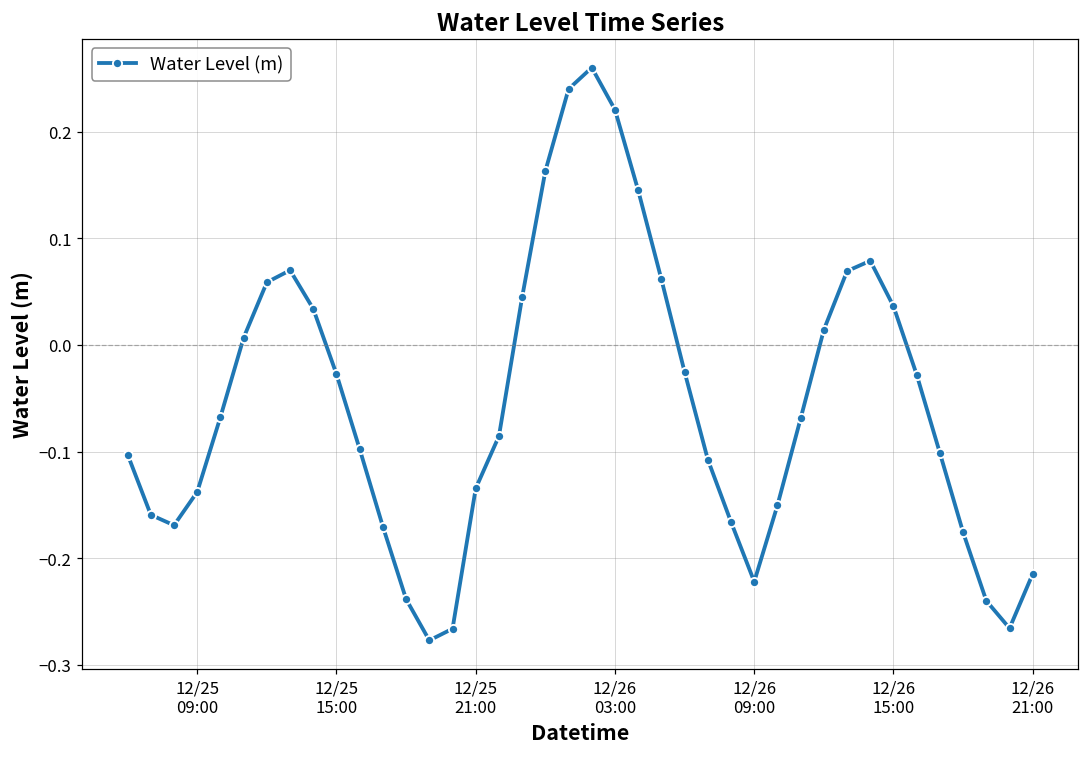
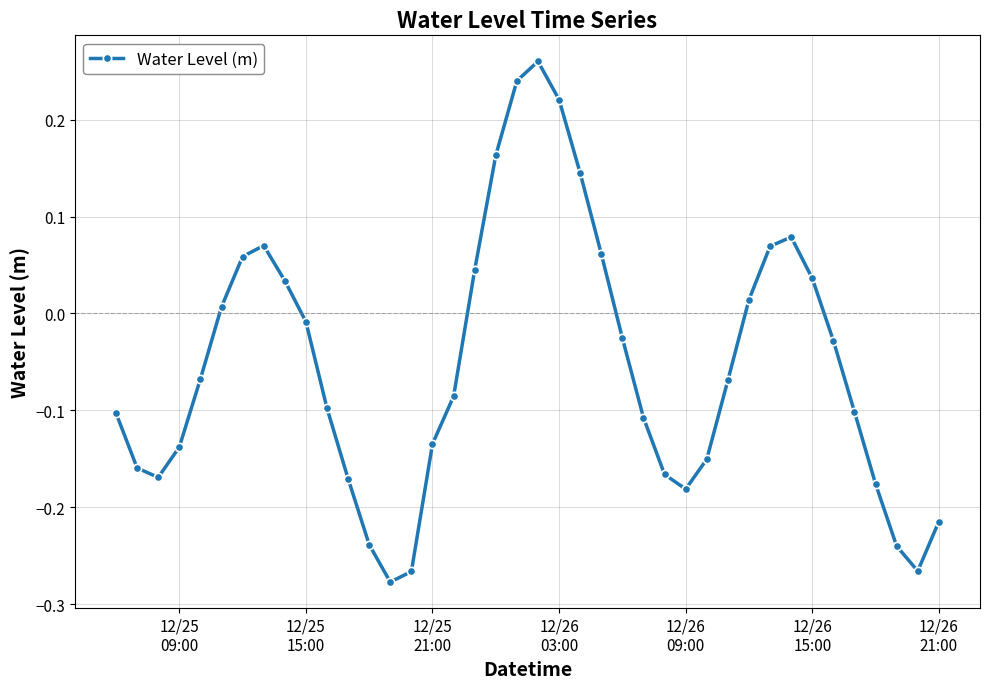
12/25 15:00: -0.03 -> -0.01
12/26 09:00: -0.22 -> -0.18
